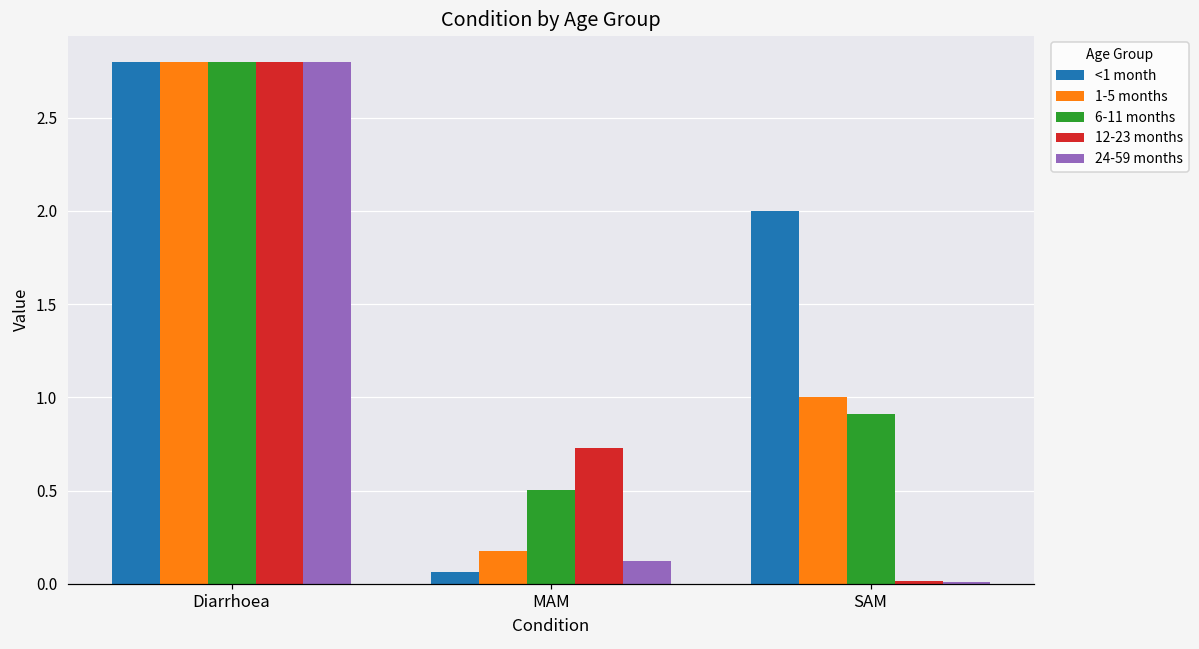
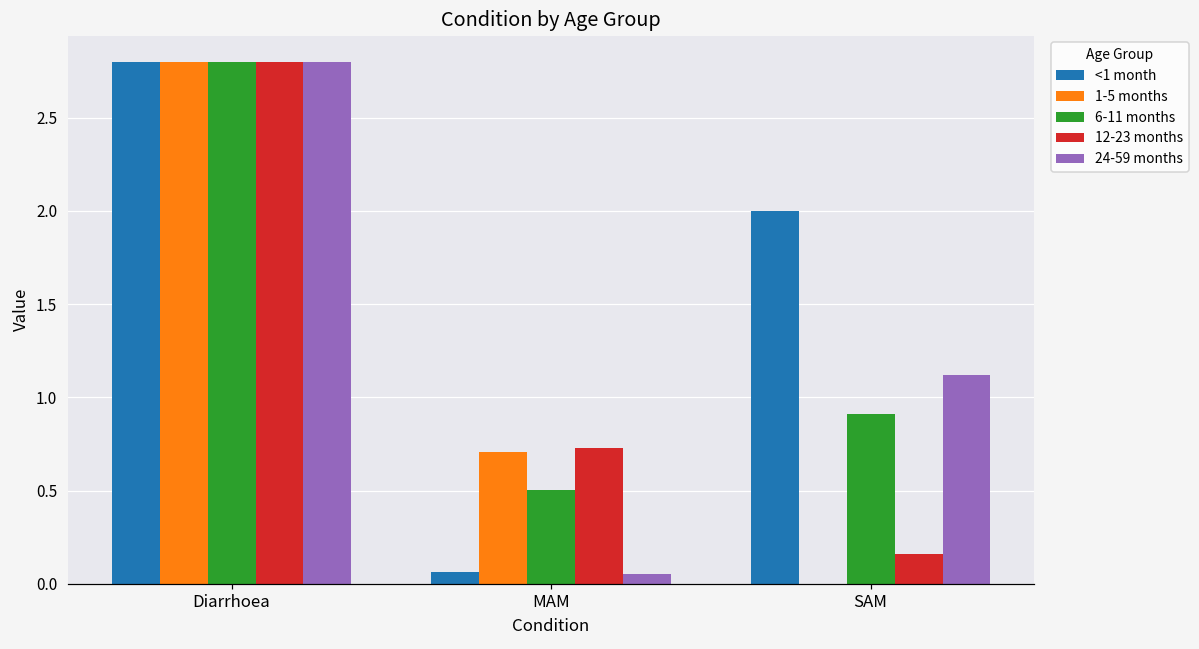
1-5 months, MAM: 0.18 -> 0.71
24-59 months, MAM: 0.12 -> 0.05
1-5 months, SAM: 1 -> 0
12-23 months, SAM: 0.02 -> 0.16
24-59 months, SAM: 0.01 -> 1.12
